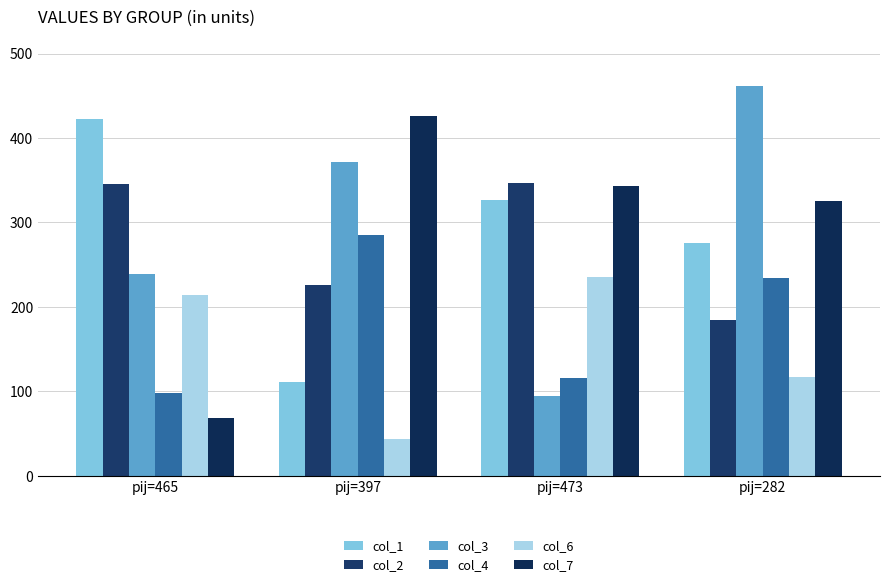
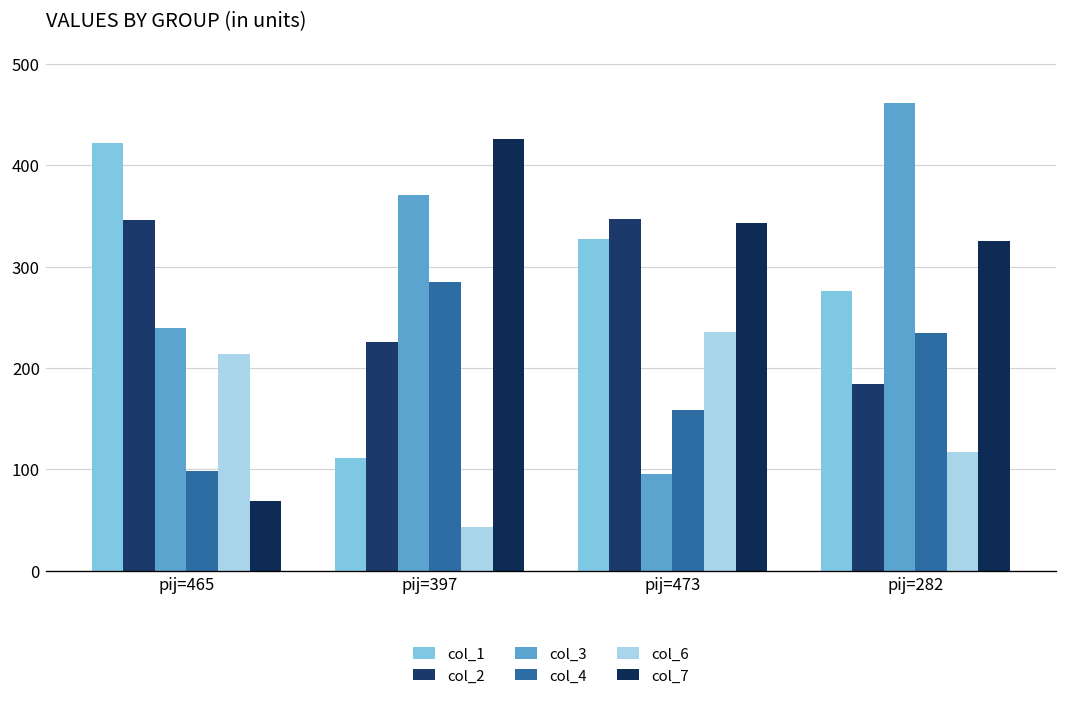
col_4, pij=473: 120 -> 160
